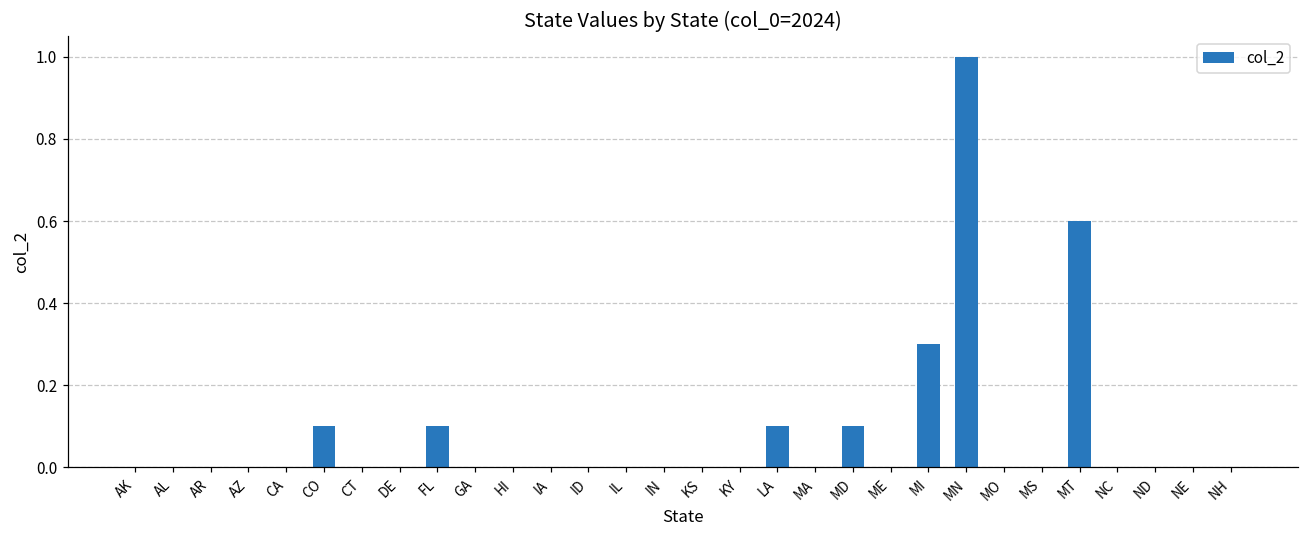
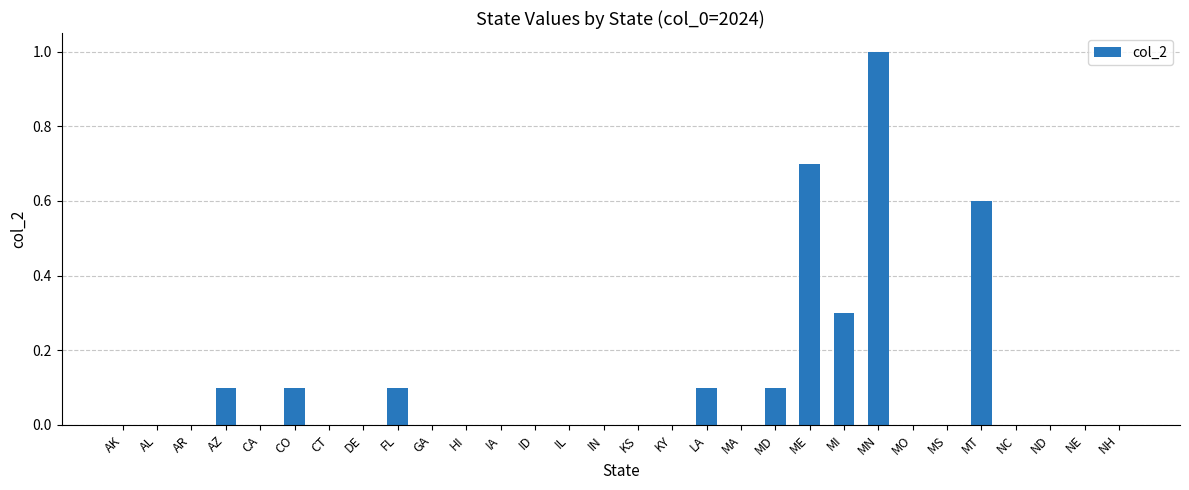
AZ: 0.0 -> 0.1
ME: 0.0 -> 0.7
